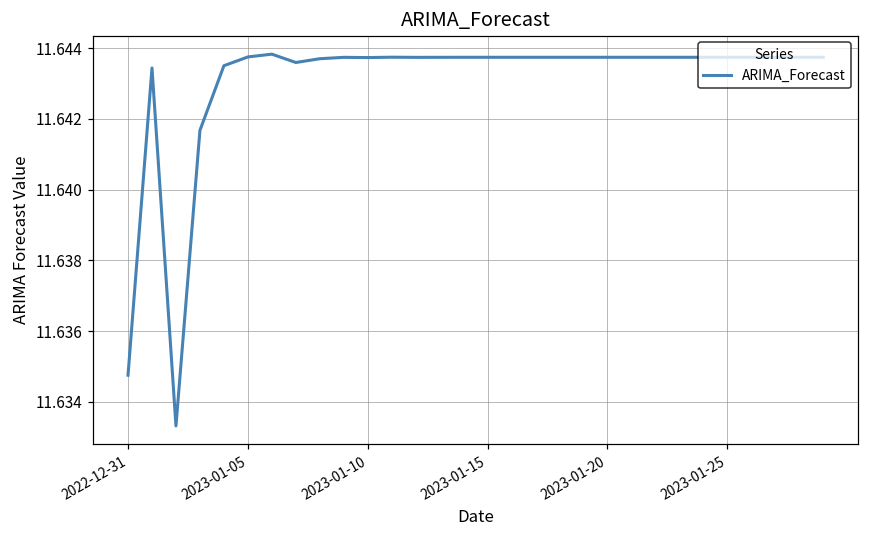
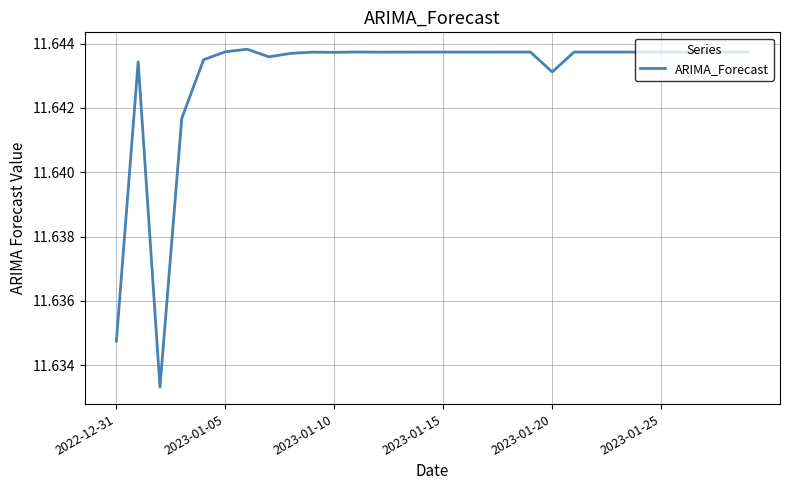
2023-01-20: 11.6437 -> 11.6431
